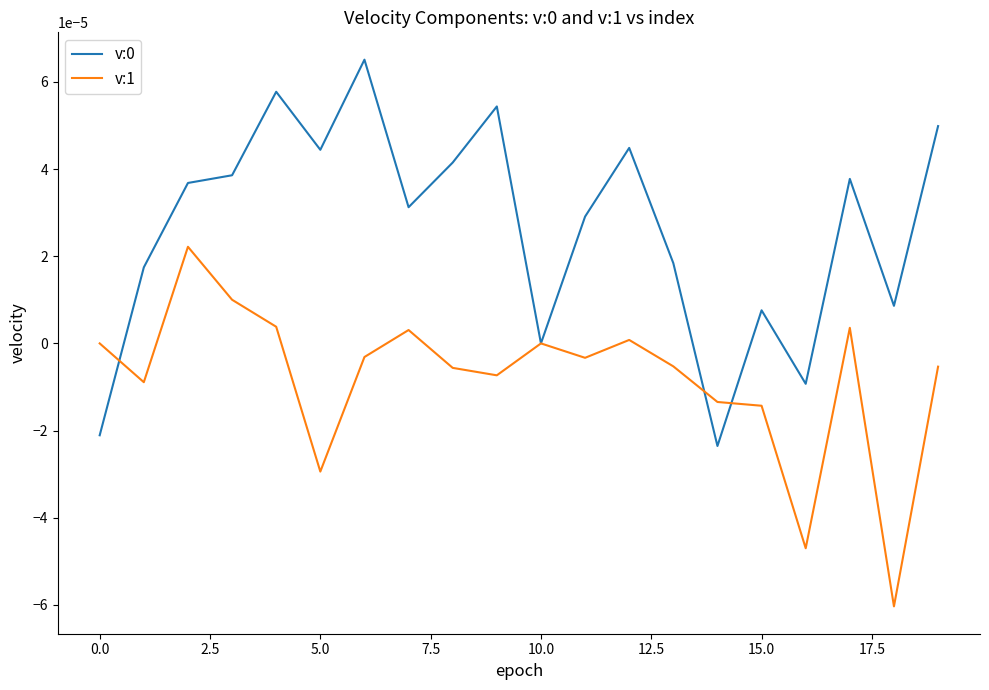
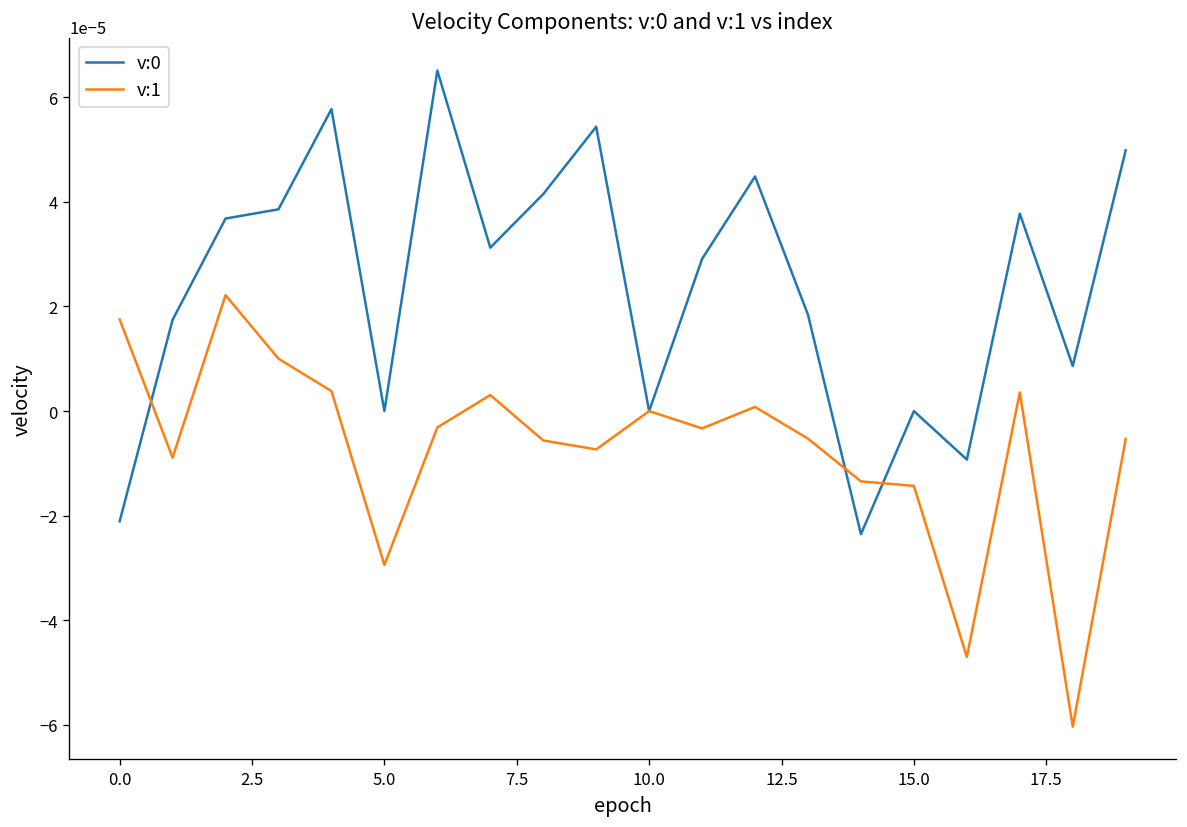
v:1, 0.0: 0.00000 -> 0.00002
v:0, 5.0: 0.00004 -> 0.00000
v:0, 15.0: 0.00001 -> 0.00000
